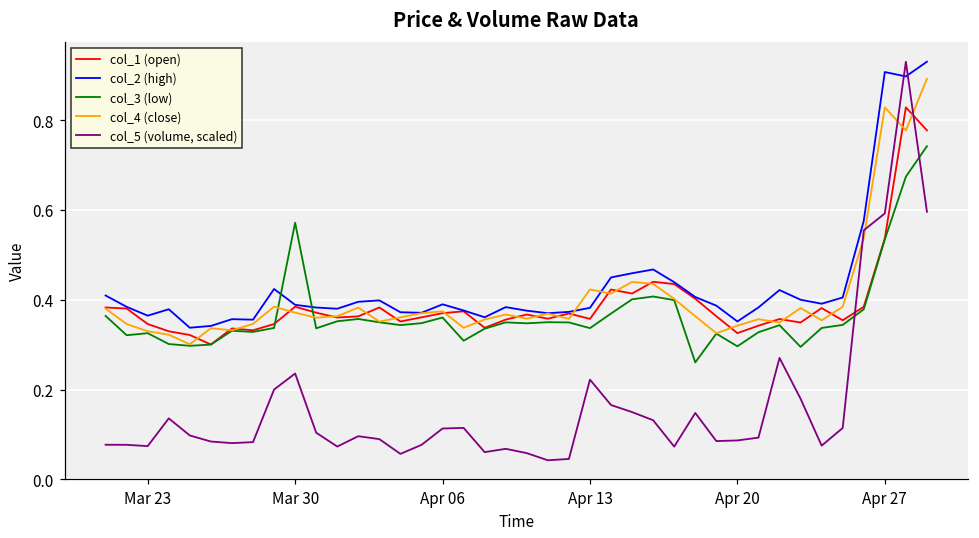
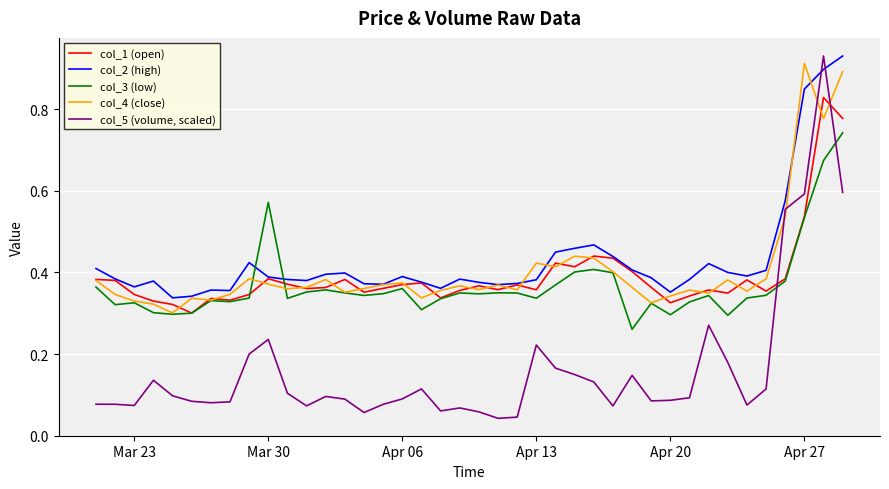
col_5 (volume, scaled), Apr 06: 0.11 -> 0.09
col_2 (high), Apr 27: 0.91 -> 0.85
col_4 (close), Apr 27: 0.83 -> 0.91
